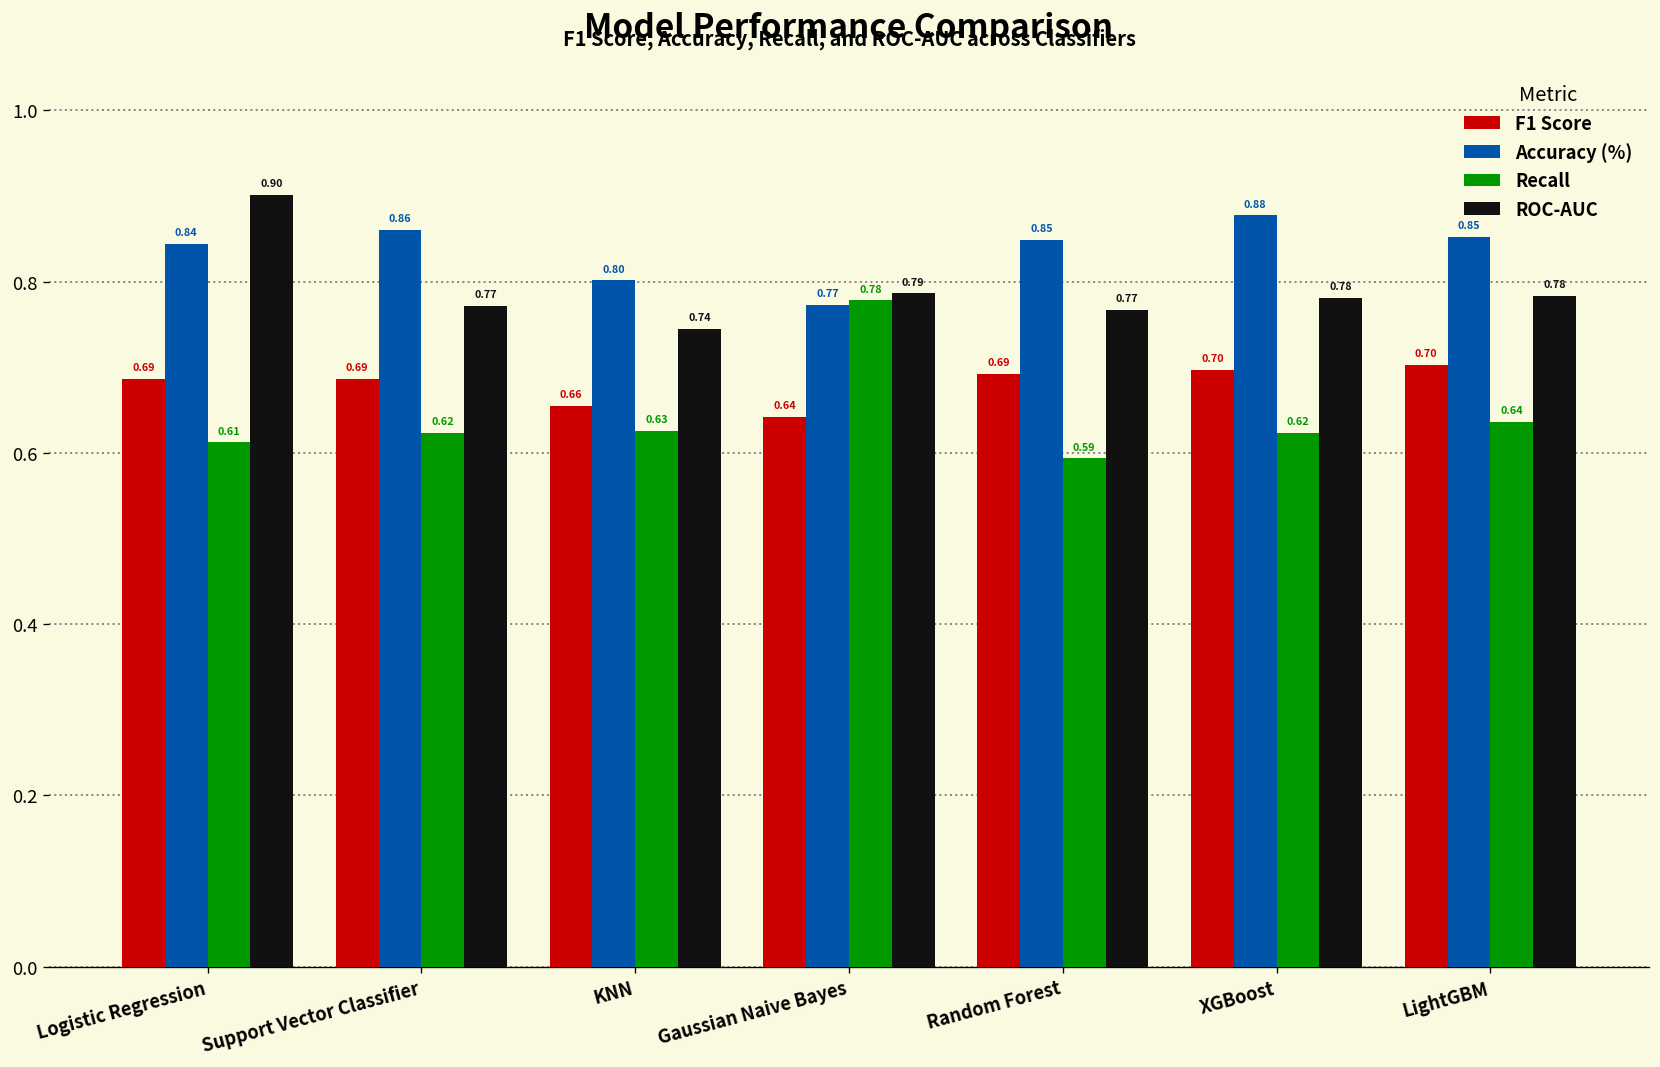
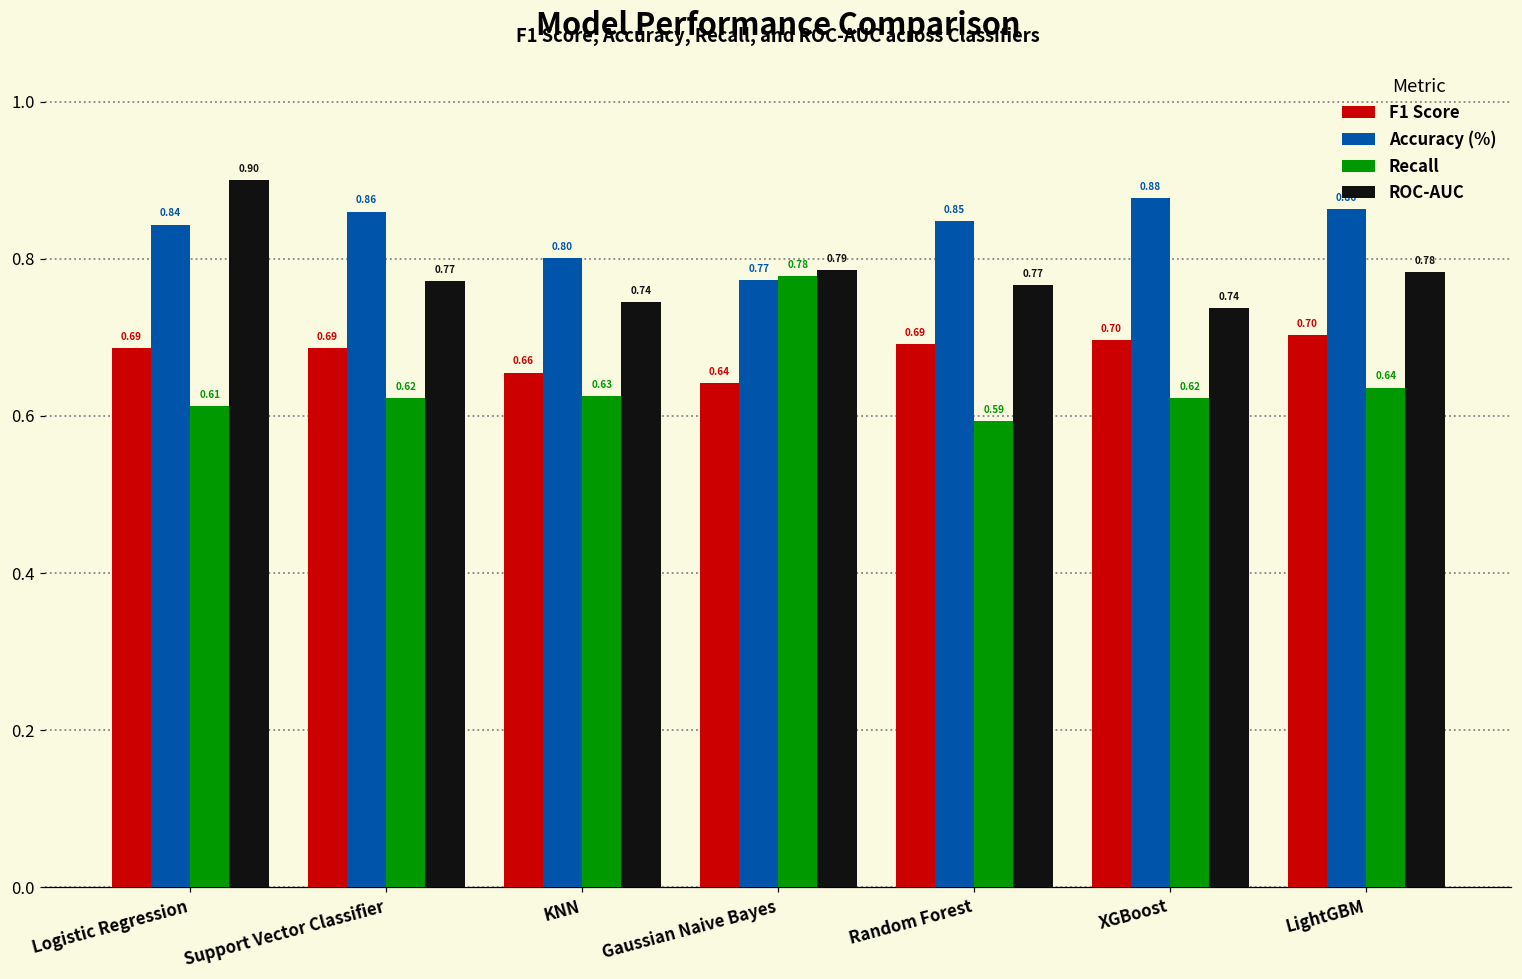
ROC-AUC, XGBoost: 0.78 -> 0.74
Accuracy (%), LightGBM: 0.85 -> 0.86
